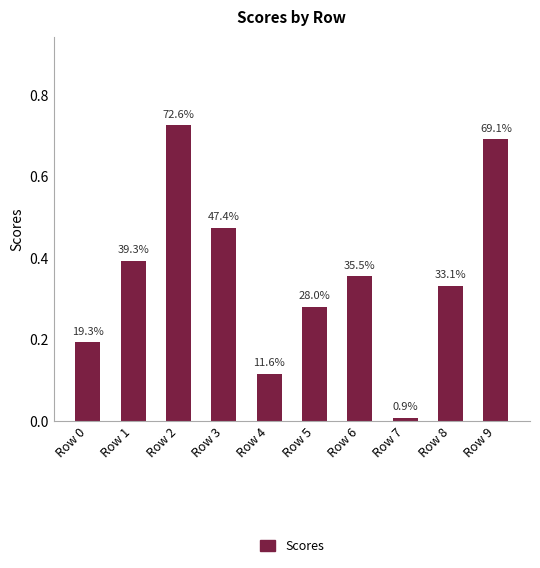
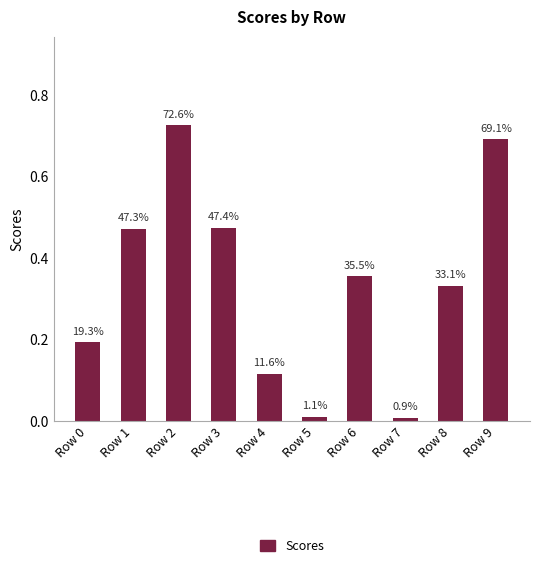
Row 1: 39.3% -> 47.3%
Row 5: 28.0% -> 1.1%
